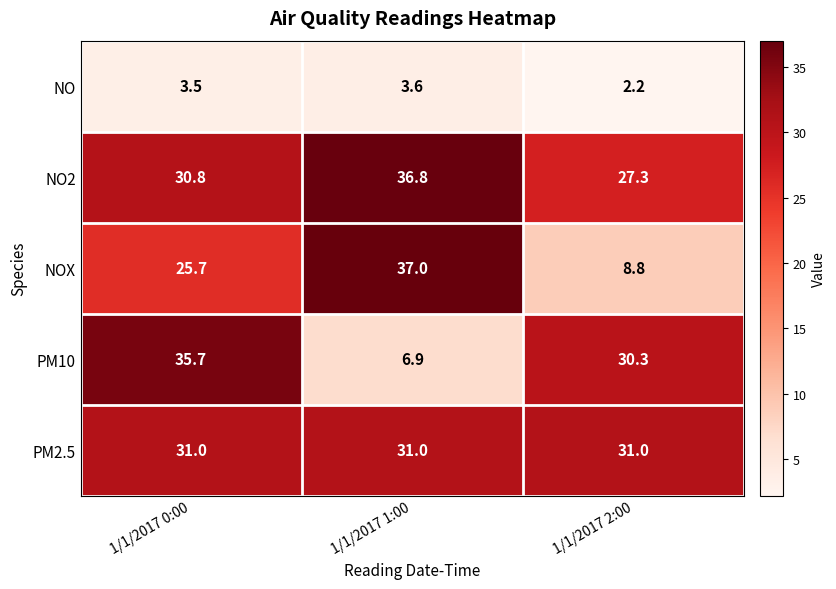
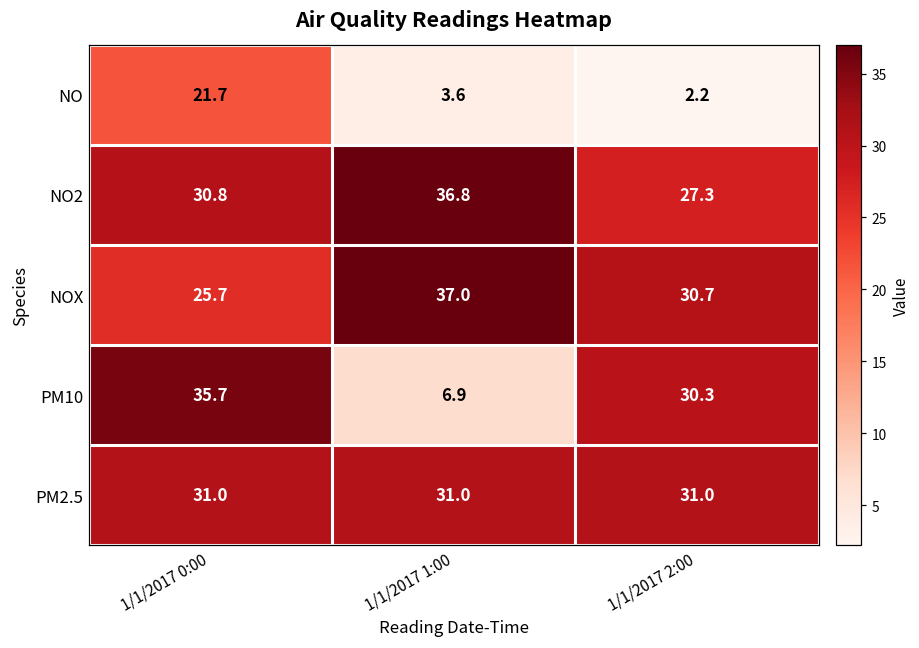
NO, 1/1/2017 0:00: 3.5 -> 21.7
NOX, 1/1/2017 2:00: 8.8 -> 30.7
